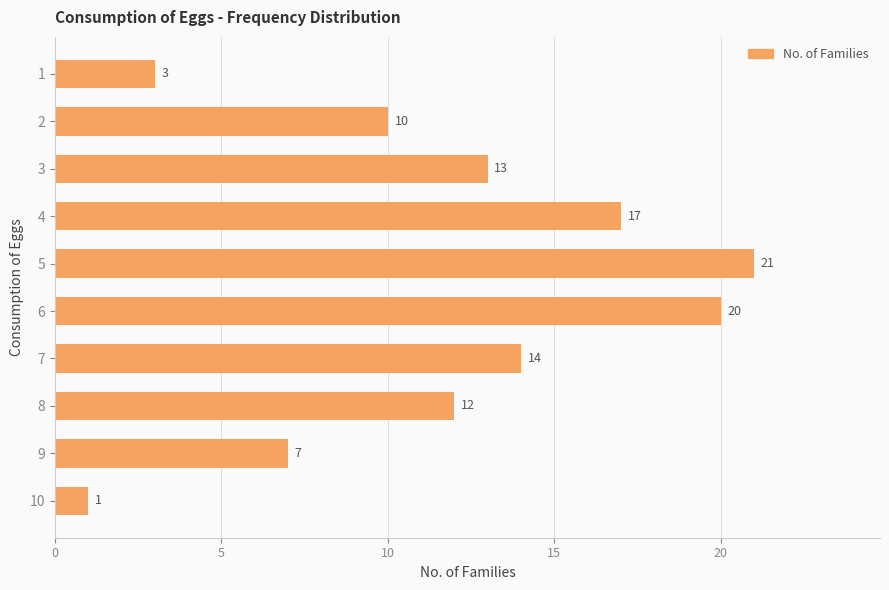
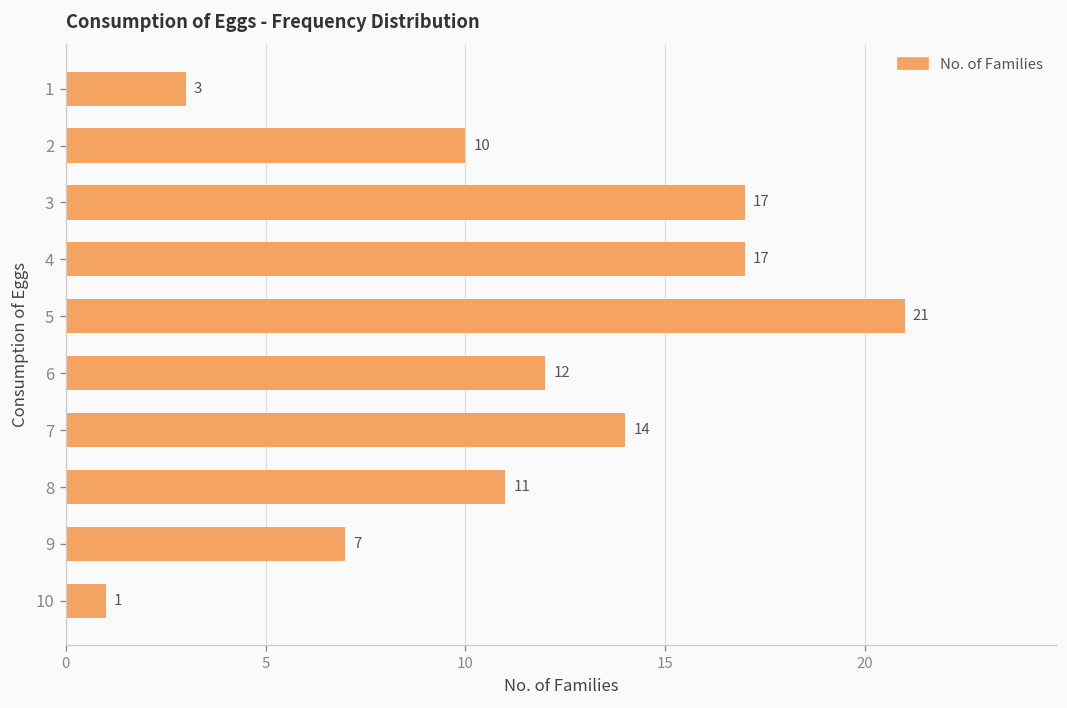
3: 13 -> 17
6: 20 -> 12
8: 12 -> 11
